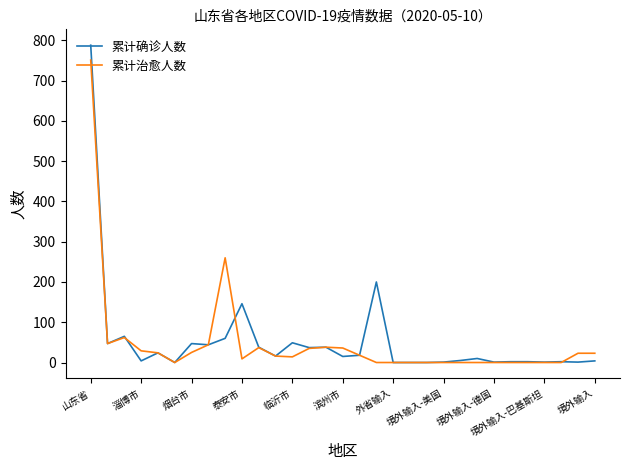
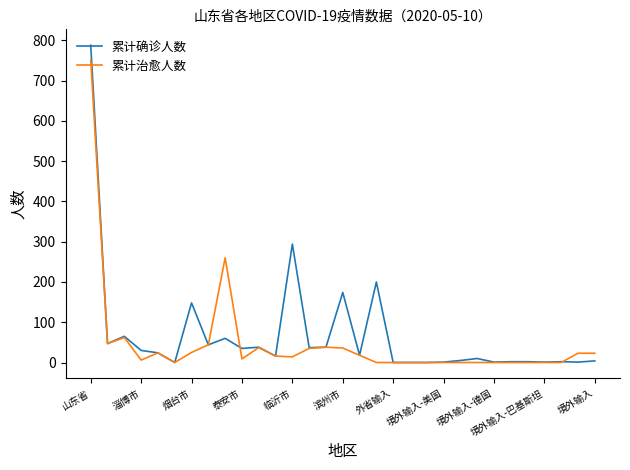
累计确诊人数, 淄博市: 0 -> 30
累计治愈人数, 淄博市: 30 -> 10
累计确诊人数, 烟台市: 50 -> 150
累计确诊人数, 泰安市: 150 -> 40
累计确诊人数, 临沂市: 50 -> 290
累计确诊人数, 滨州市: 20 -> 170
